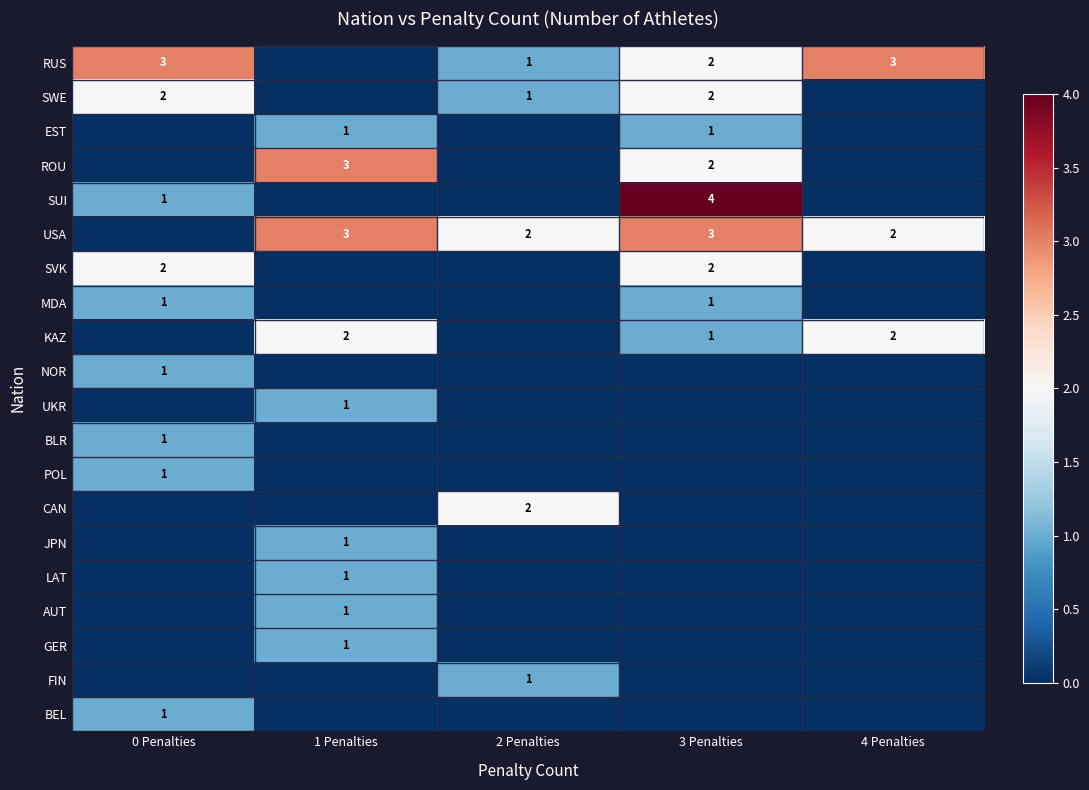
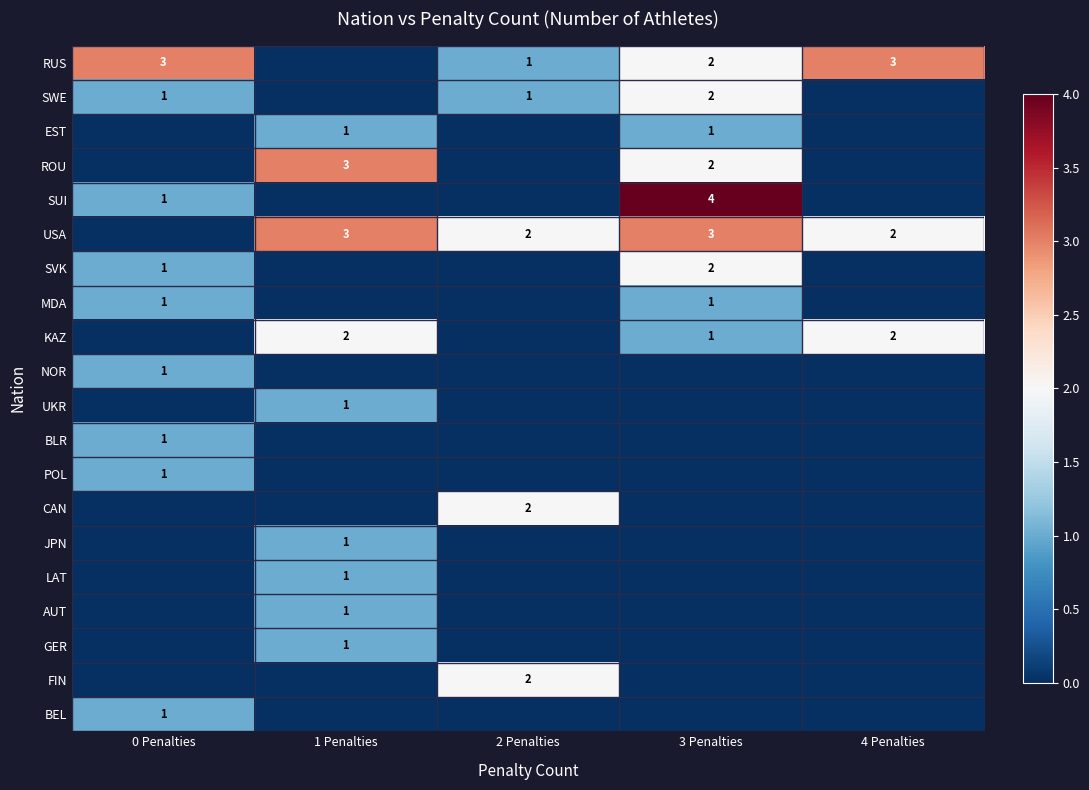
SWE, 0 Penalties: 2 -> 1
SVK, 0 Penalties: 2 -> 1
FIN, 2 Penalties: 1 -> 2
